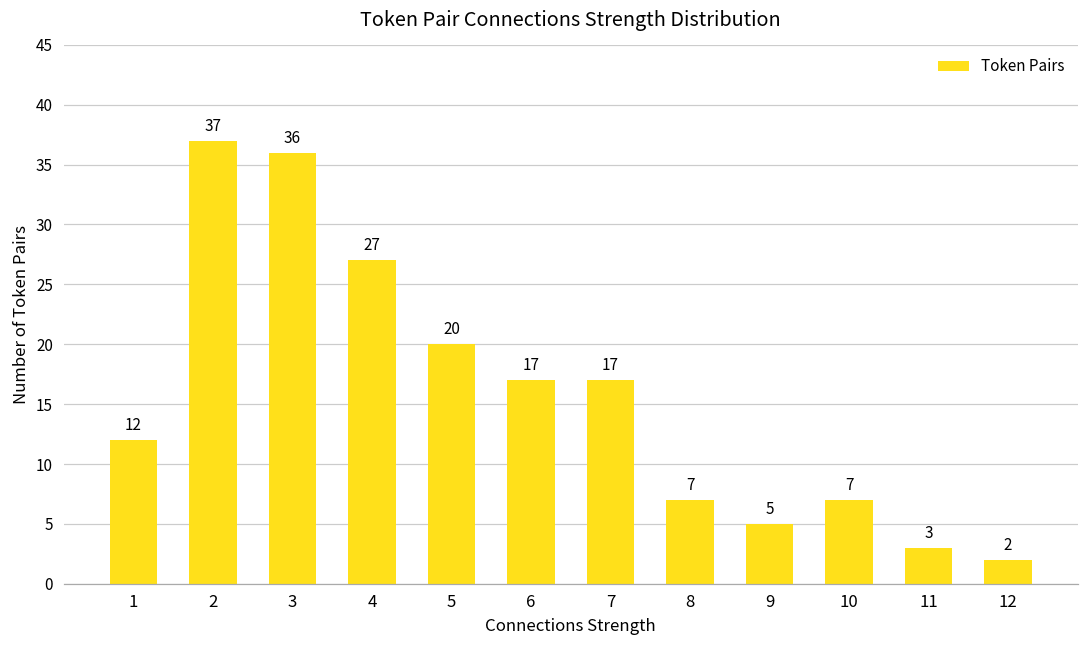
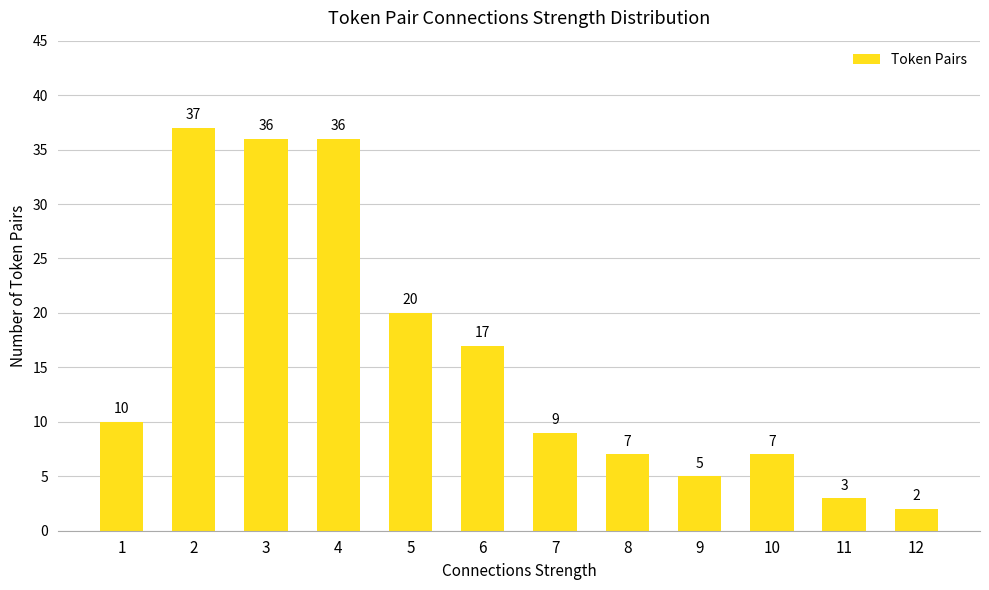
1: 12 -> 10
4: 27 -> 36
7: 17 -> 9
